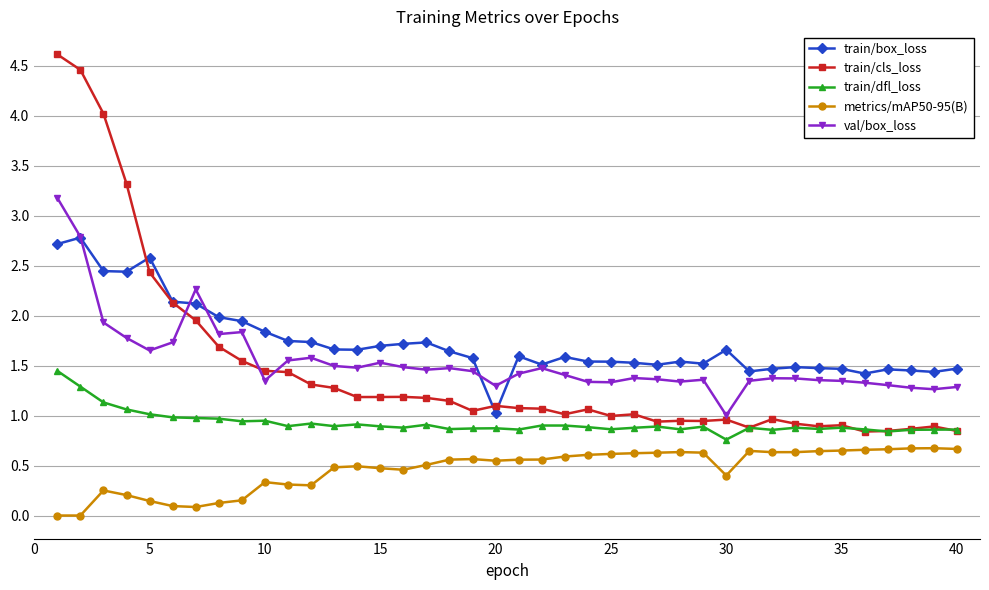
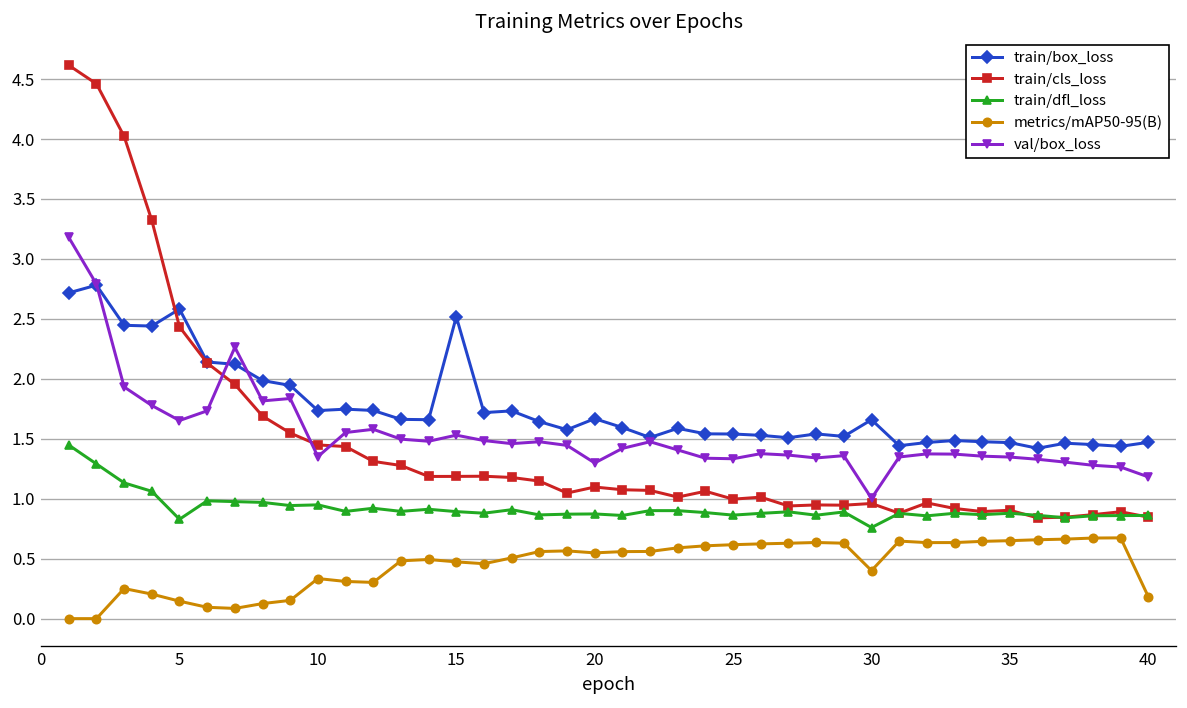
train/dfl_loss, 5: 1.0 -> 0.8
train/box_loss, 10: 1.8 -> 1.7
train/box_loss, 15: 1.7 -> 2.5
train/box_loss, 20: 1.0 -> 1.7
metrics/mAP50-95(B), 40: 0.7 -> 0.2
val/box_loss, 40: 1.3 -> 1.2
